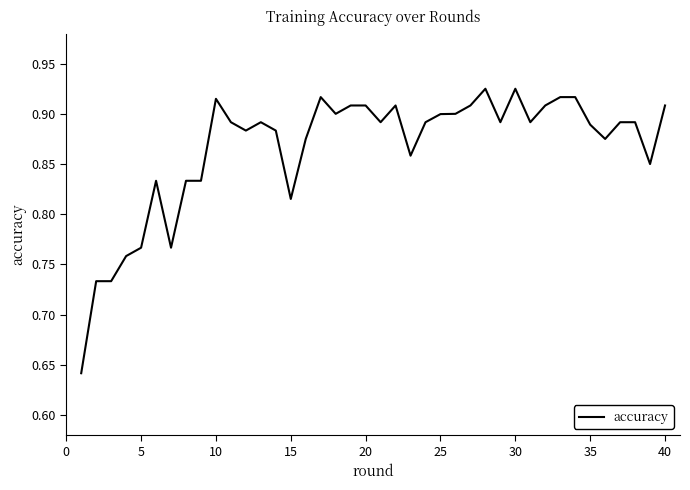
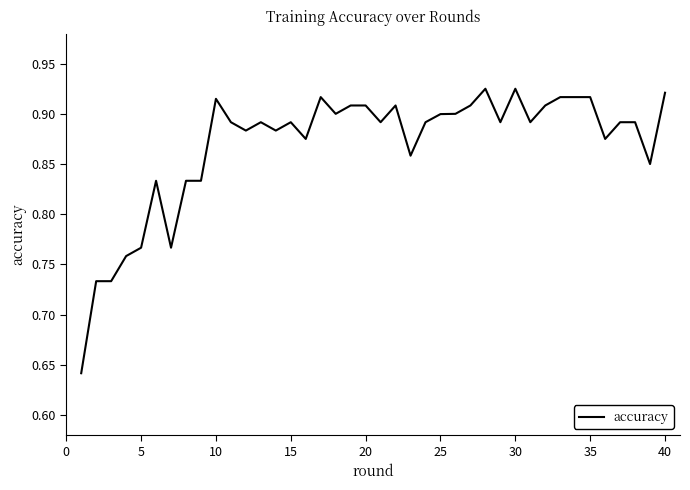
15: 0.815 -> 0.892
35: 0.889 -> 0.917
40: 0.908 -> 0.921
